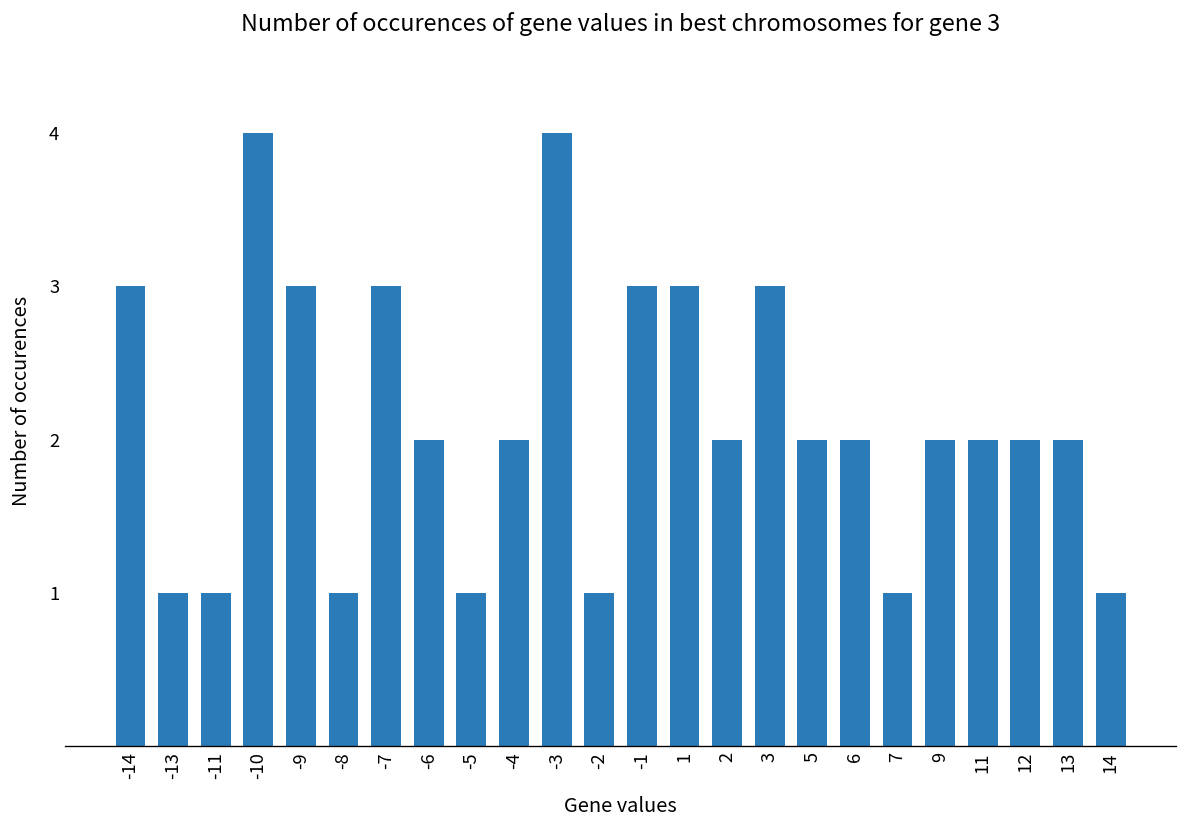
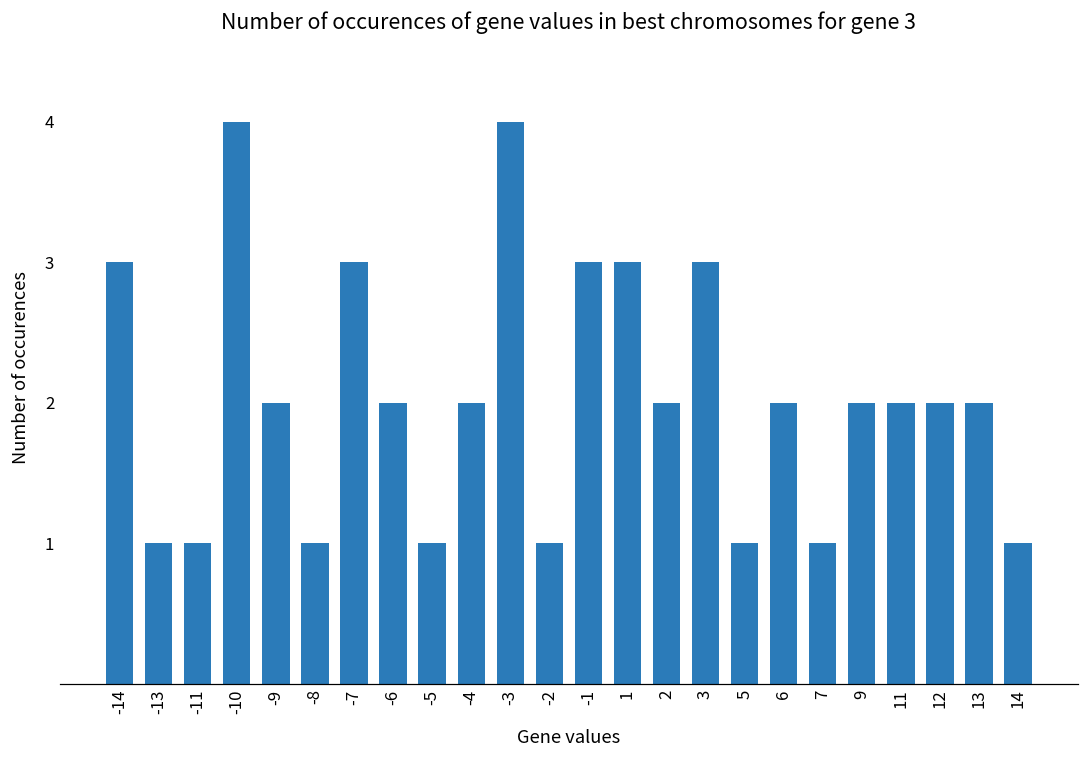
-9: 3 -> 2
5: 2 -> 1
